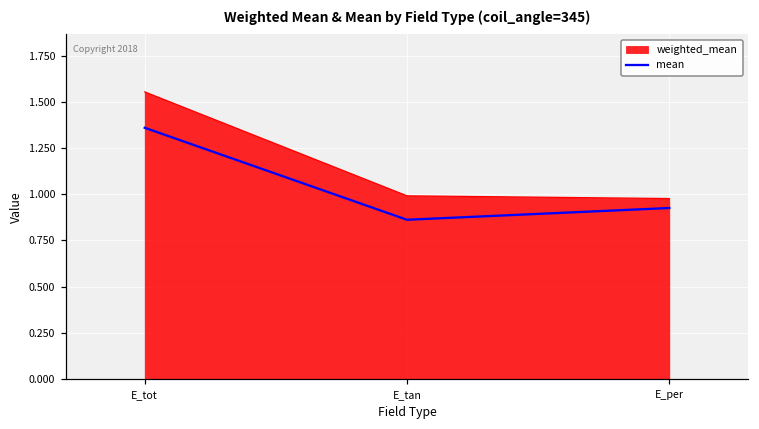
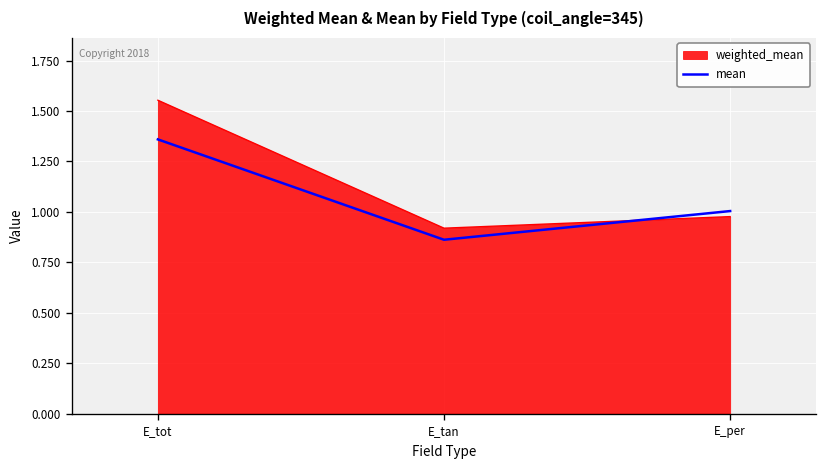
weighted_mean, E_tan: 0.99 -> 0.92
mean, E_per: 0.93 -> 1.00
